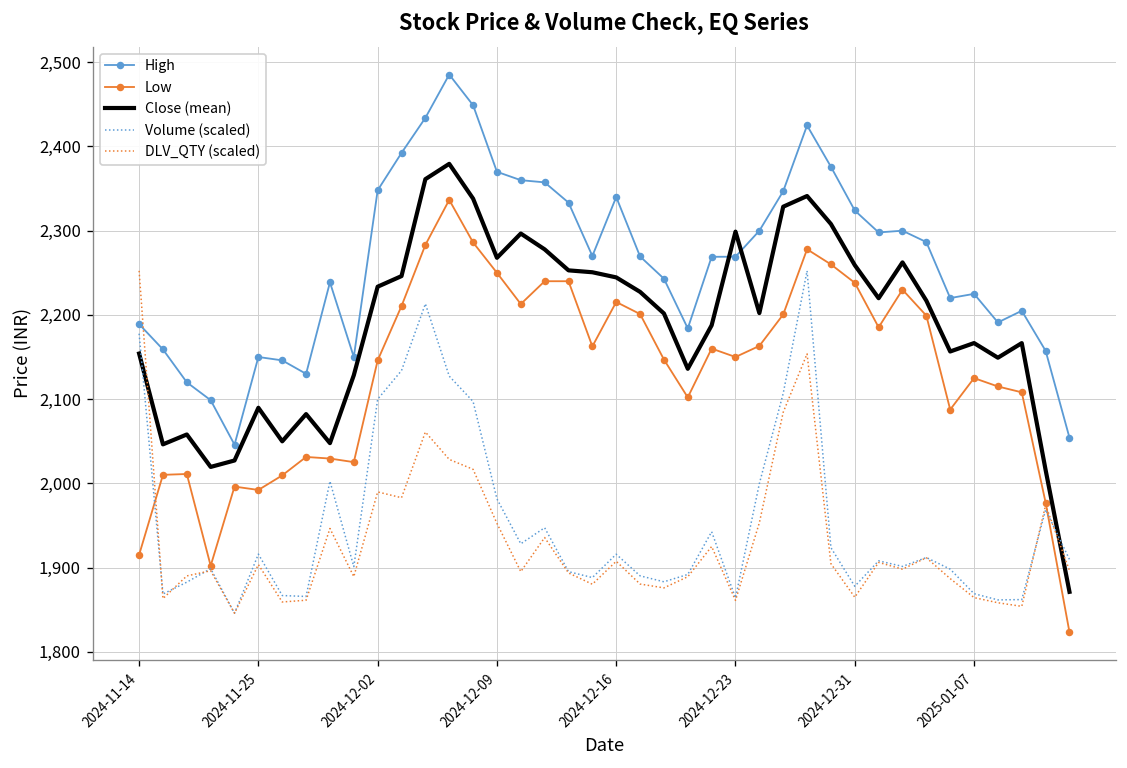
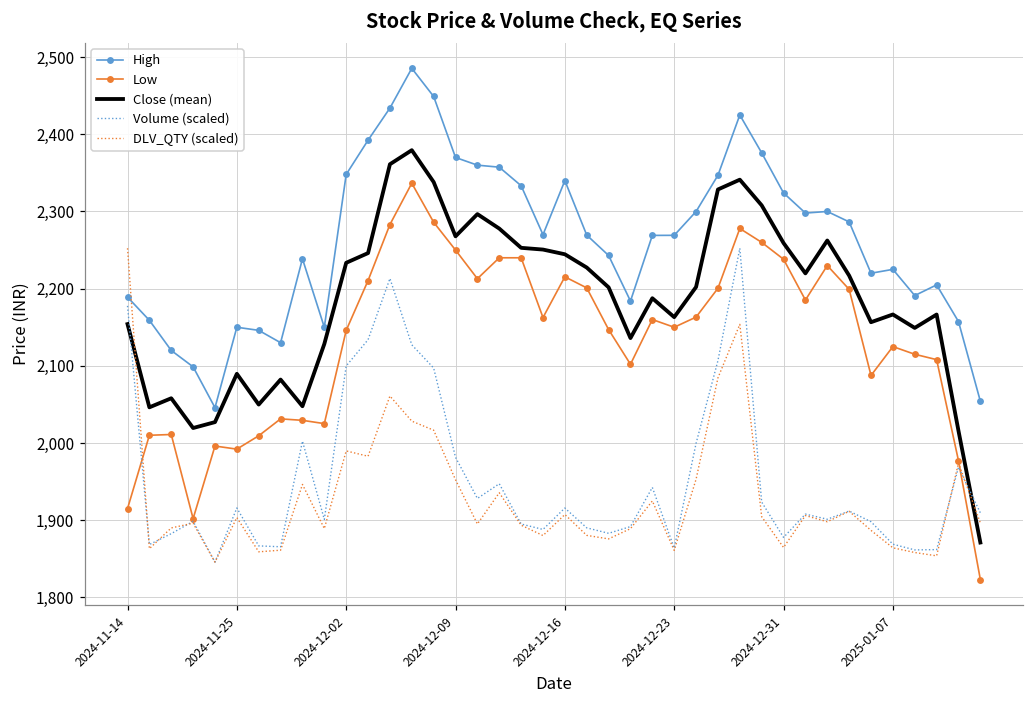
Close (mean), 2024-12-23: 2,300 -> 2,160
